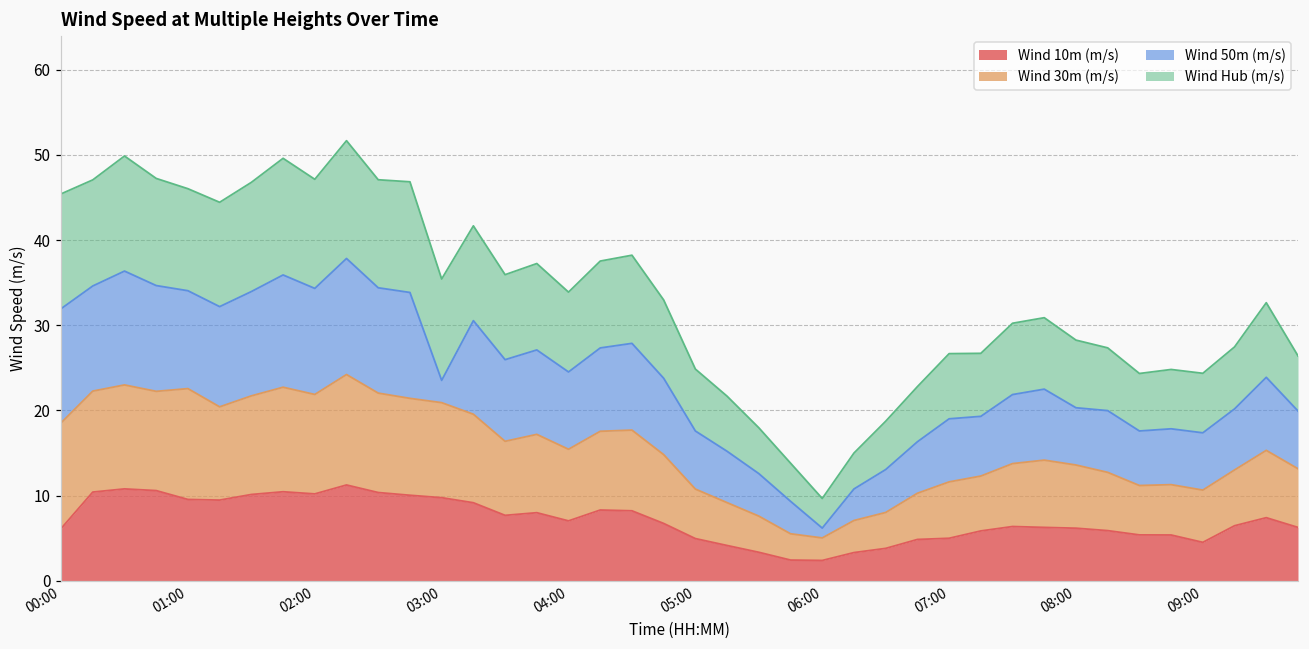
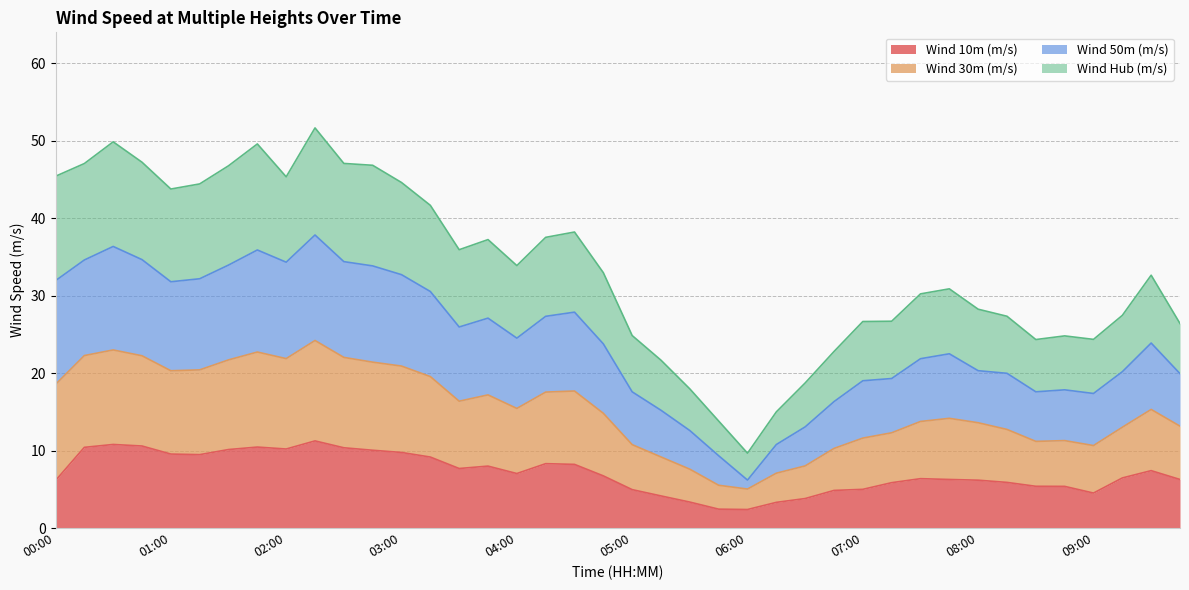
Wind 30m (m/s), 01:00: 13 -> 11
Wind Hub (m/s), 02:00: 13 -> 11
Wind 50m (m/s), 03:00: 3 -> 12
